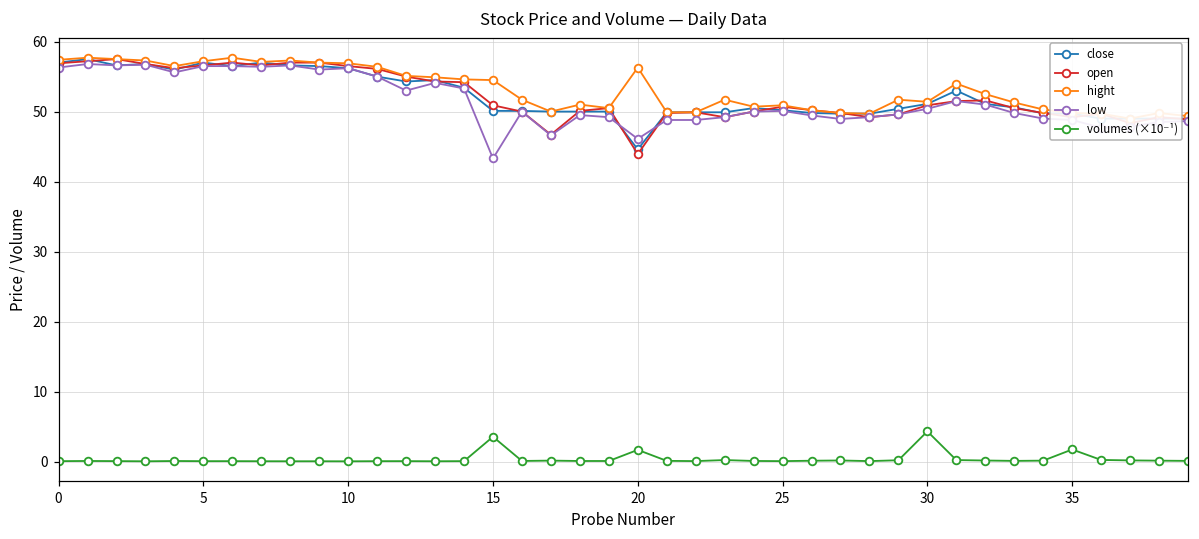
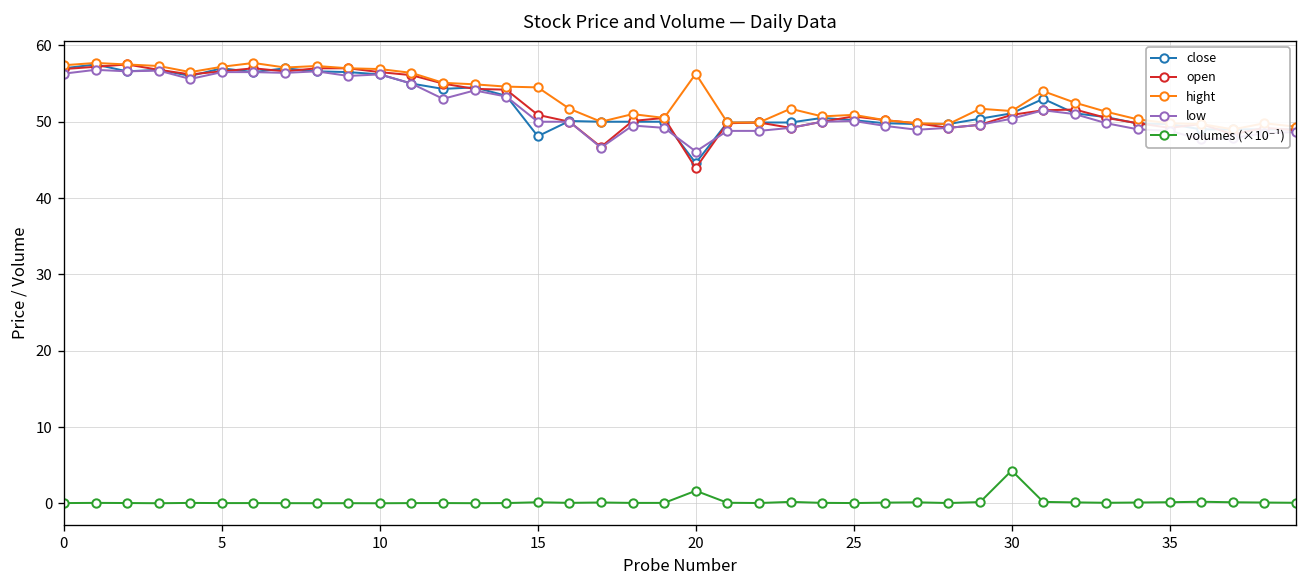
close, 15: 50 -> 48
low, 15: 43 -> 50
volumes (×10⁻¹), 15: 4 -> 0
volumes (×10⁻¹), 35: 2 -> 0
